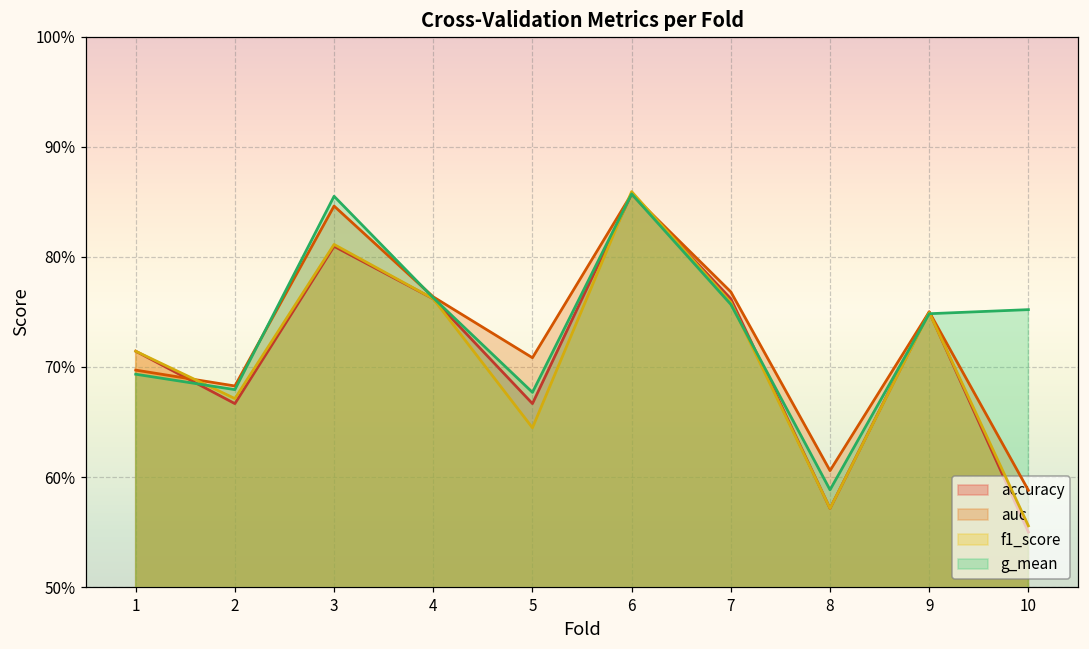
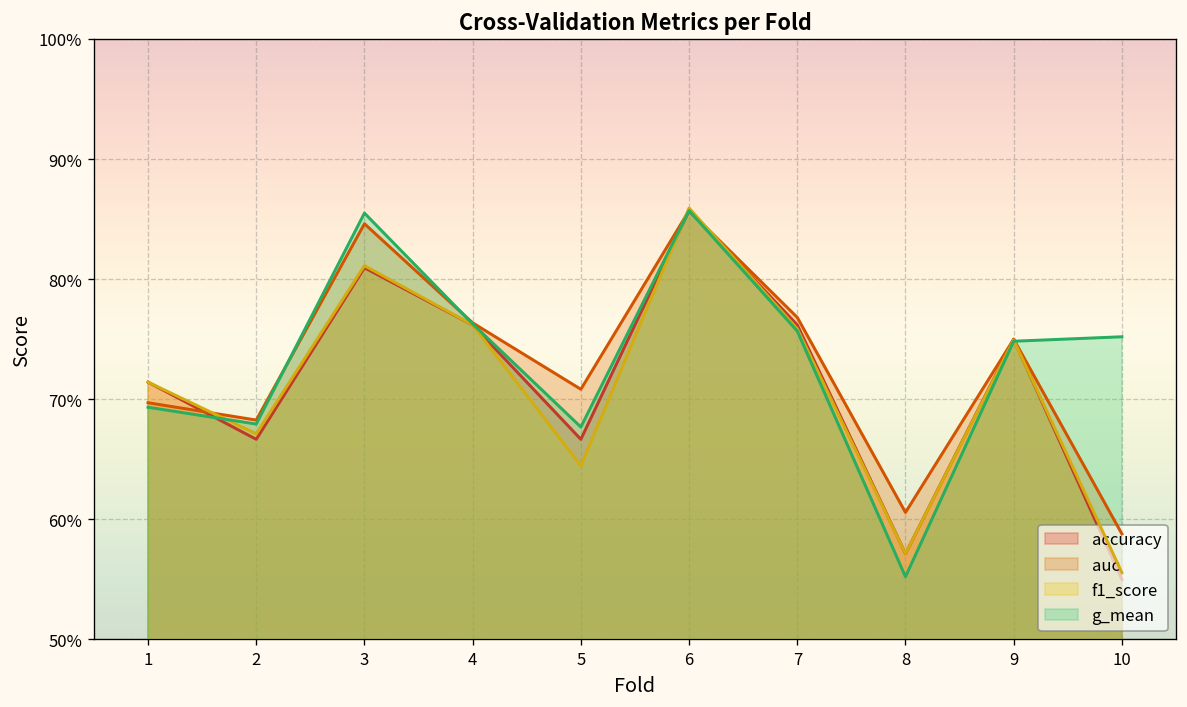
g_mean, 8: 58.8% -> 55.2%
